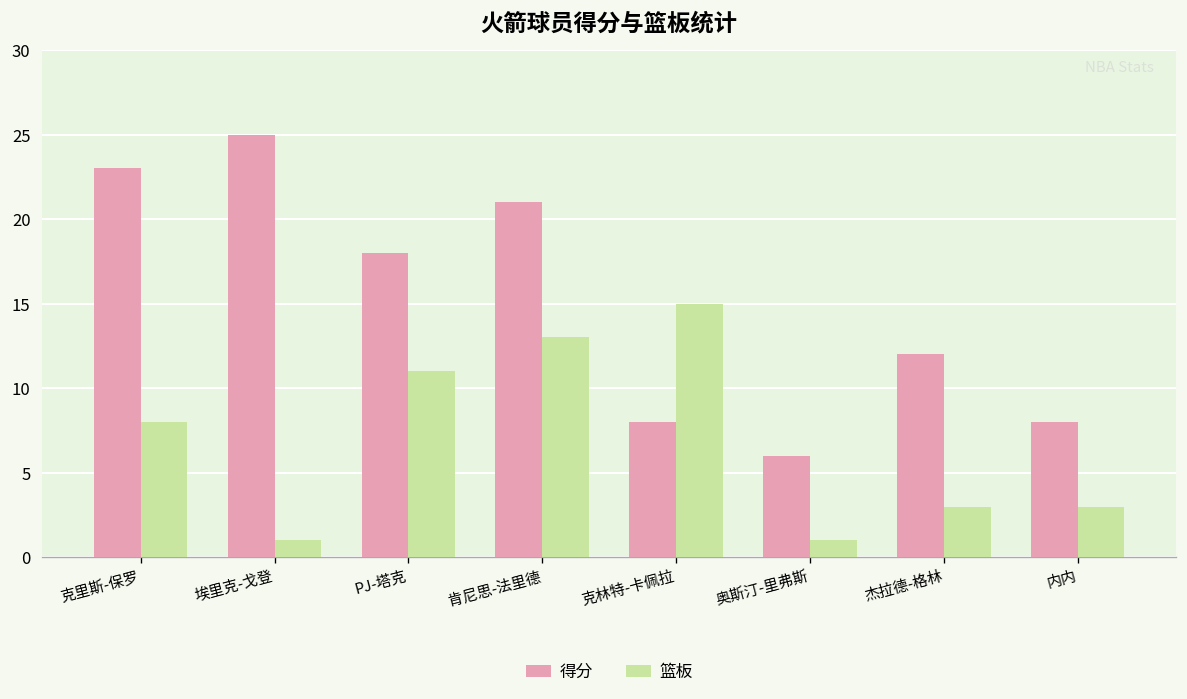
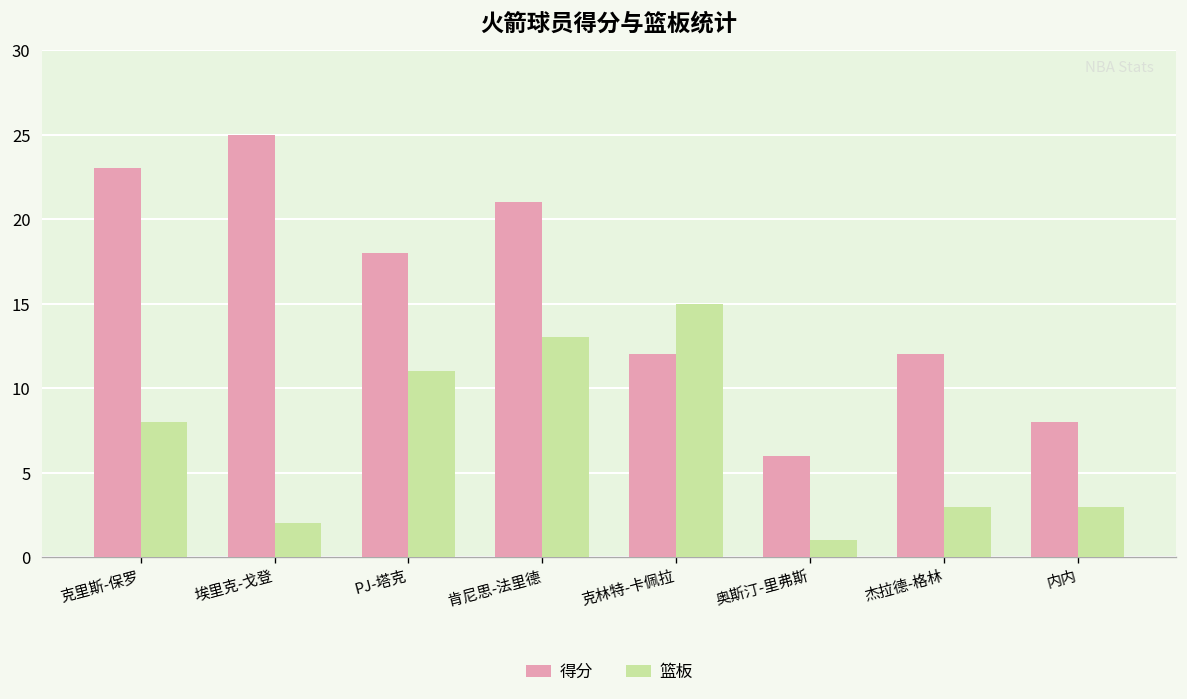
篮板, 埃里克-戈登: 1 -> 2
得分, 克林特-卡佩拉: 8 -> 12
